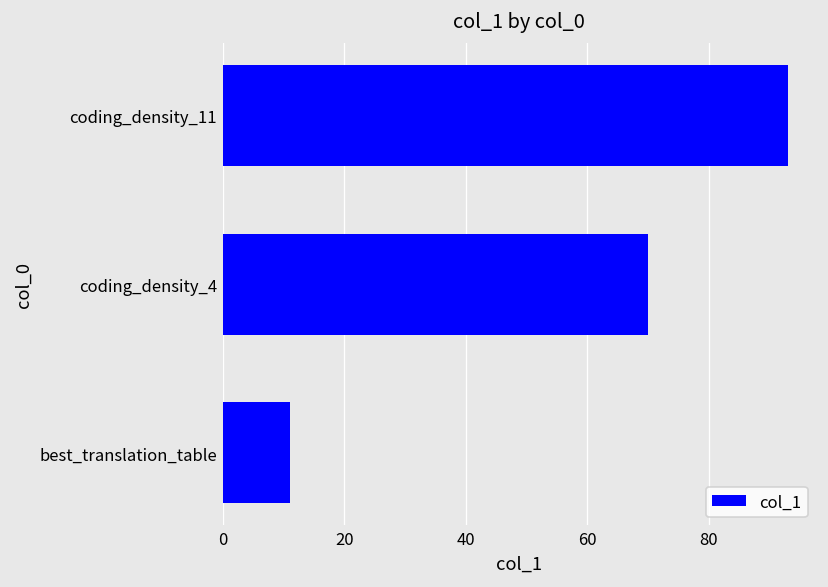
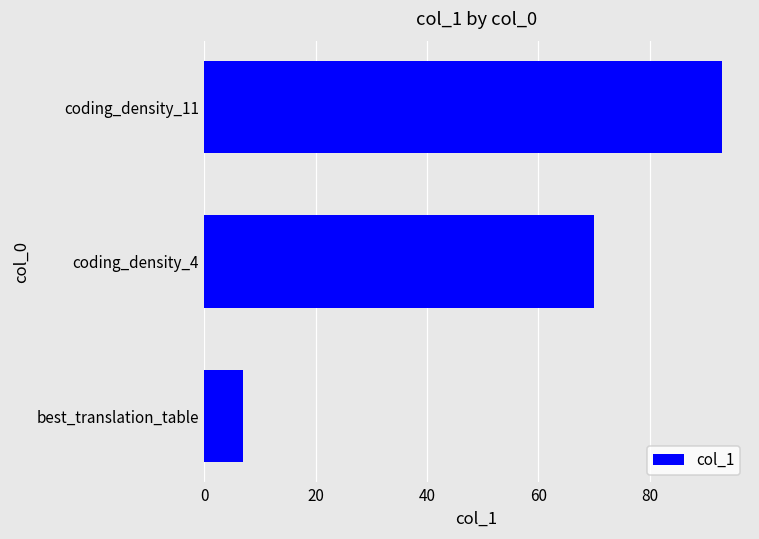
best_translation_table: 11 -> 7
